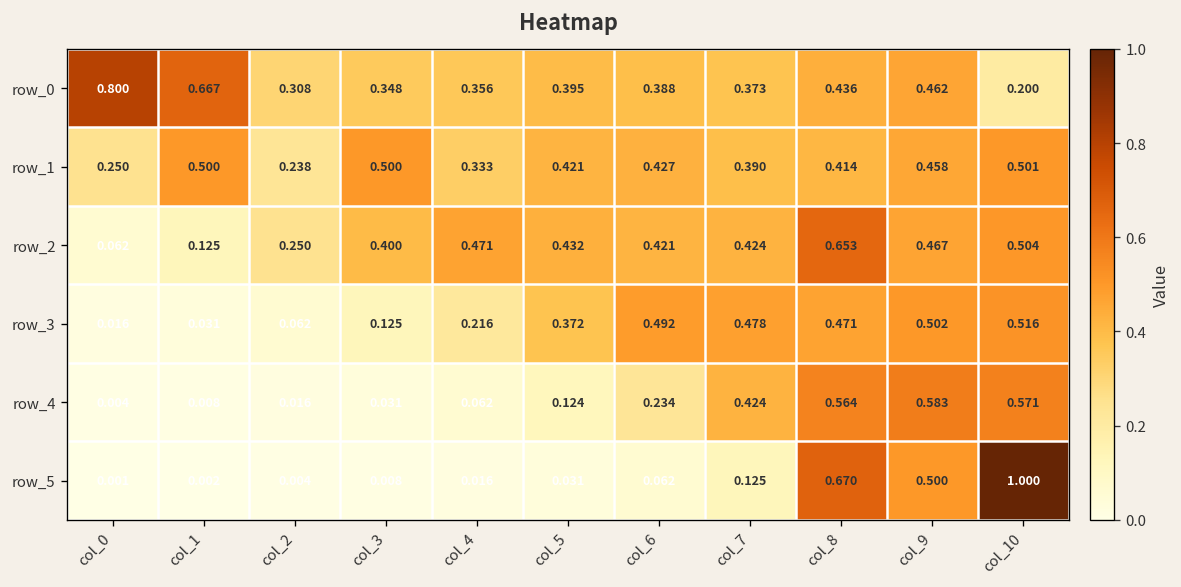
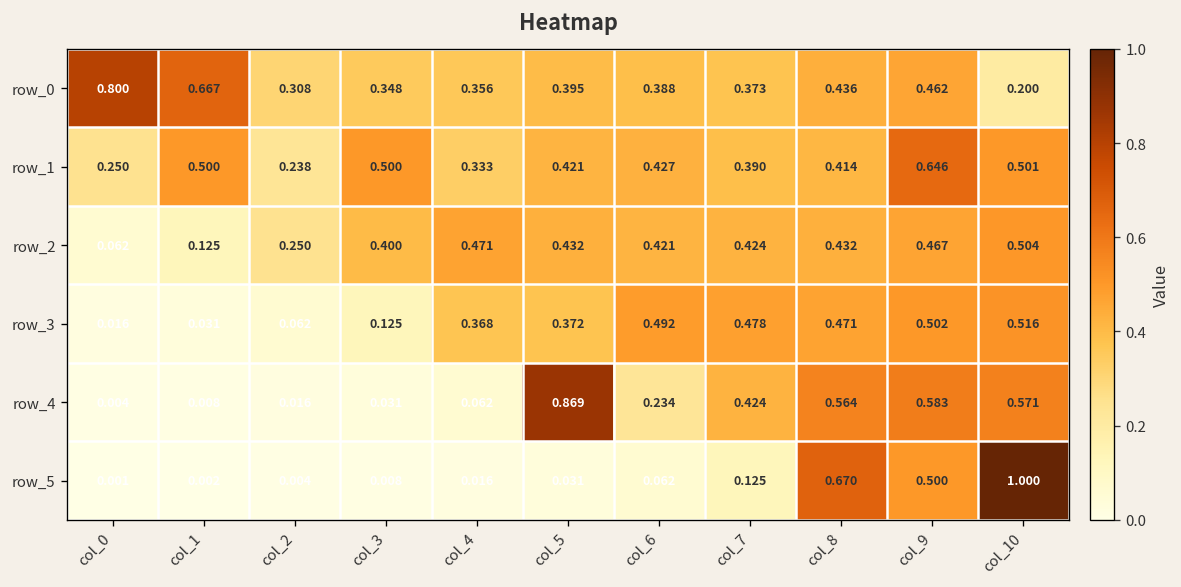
row_1, col_9: 0.458 -> 0.646
row_2, col_8: 0.653 -> 0.432
row_3, col_4: 0.216 -> 0.368
row_4, col_5: 0.124 -> 0.869
